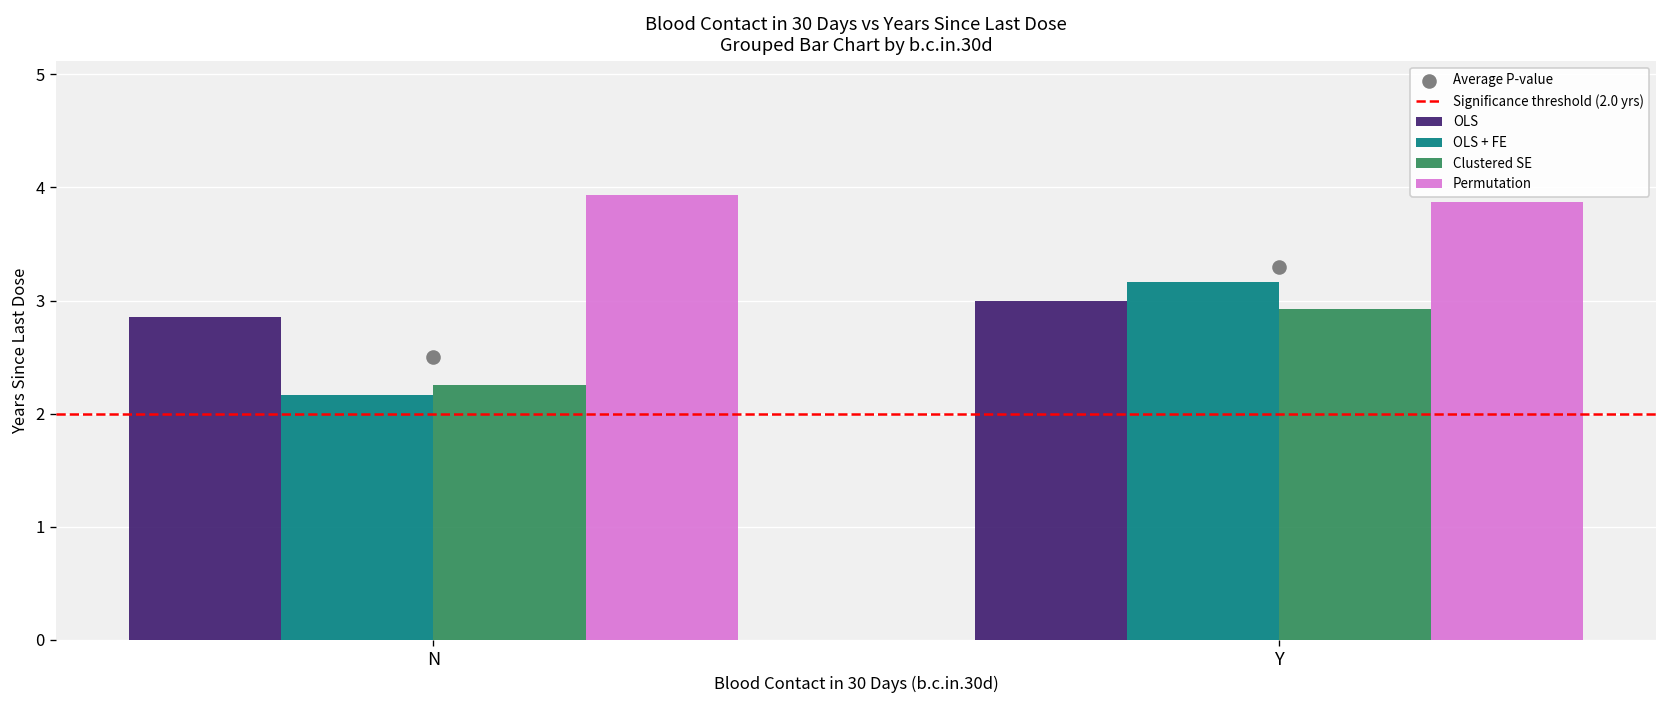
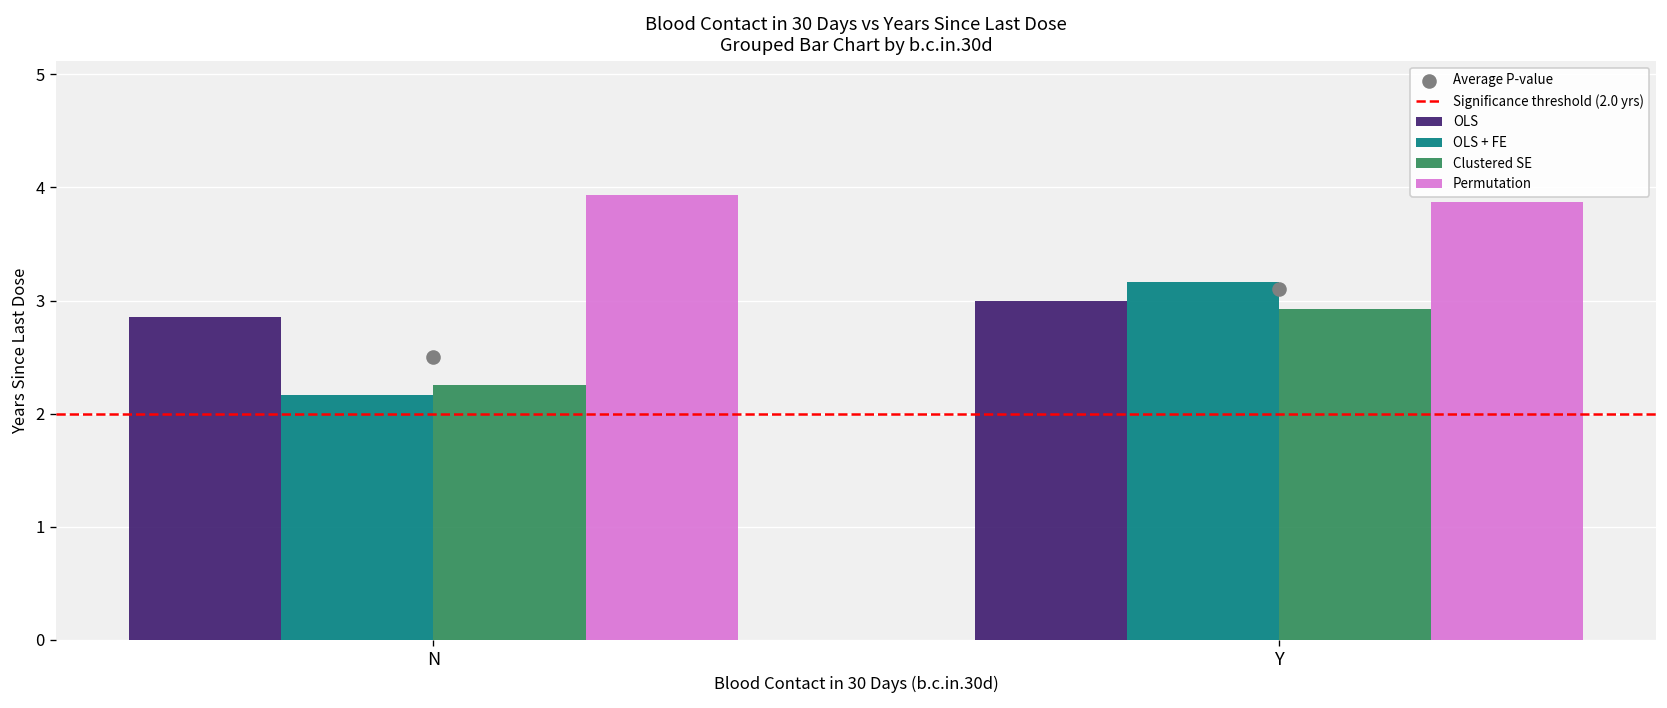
Average P-value, Y: 3.3 -> 3.1
